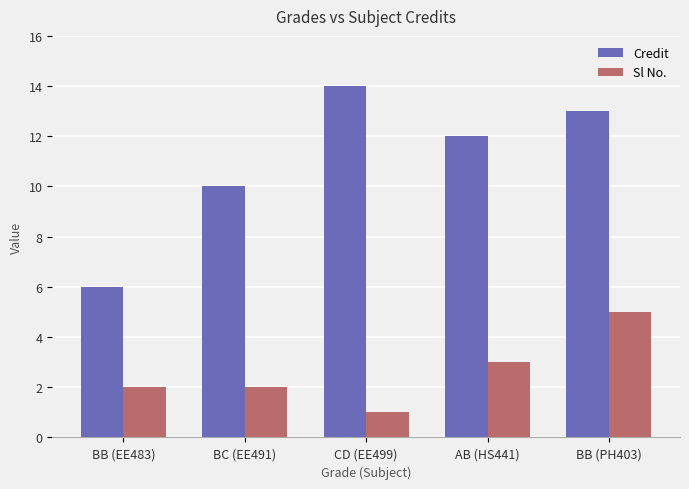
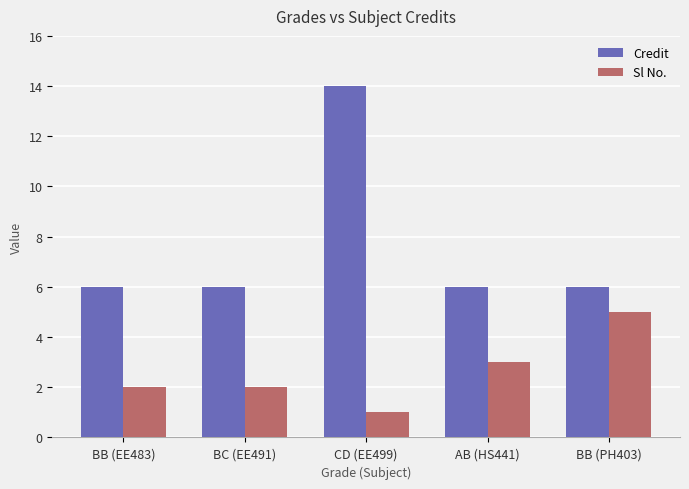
Credit, BC (EE491): 10 -> 6
Credit, AB (HS441): 12 -> 6
Credit, BB (PH403): 13 -> 6
